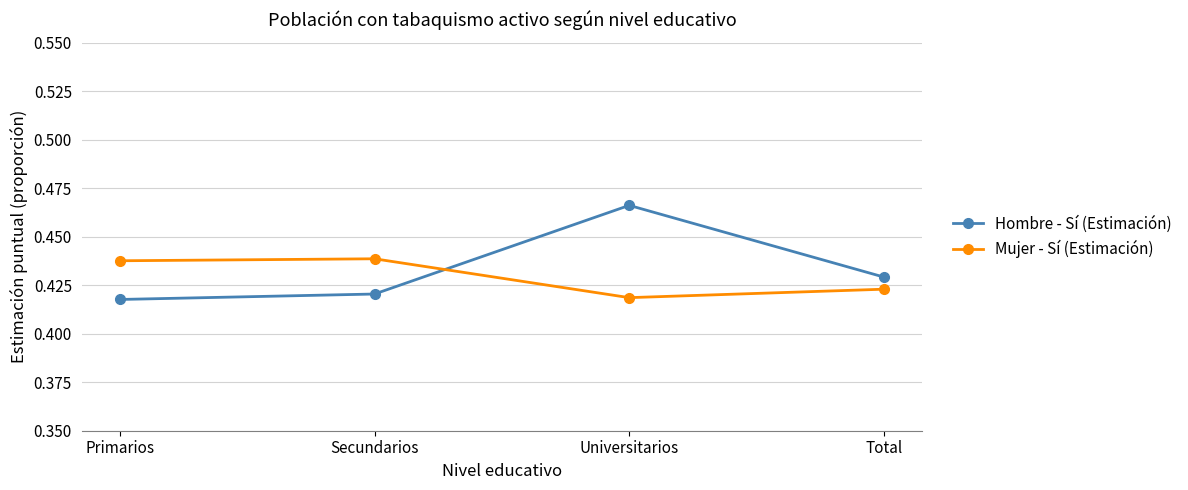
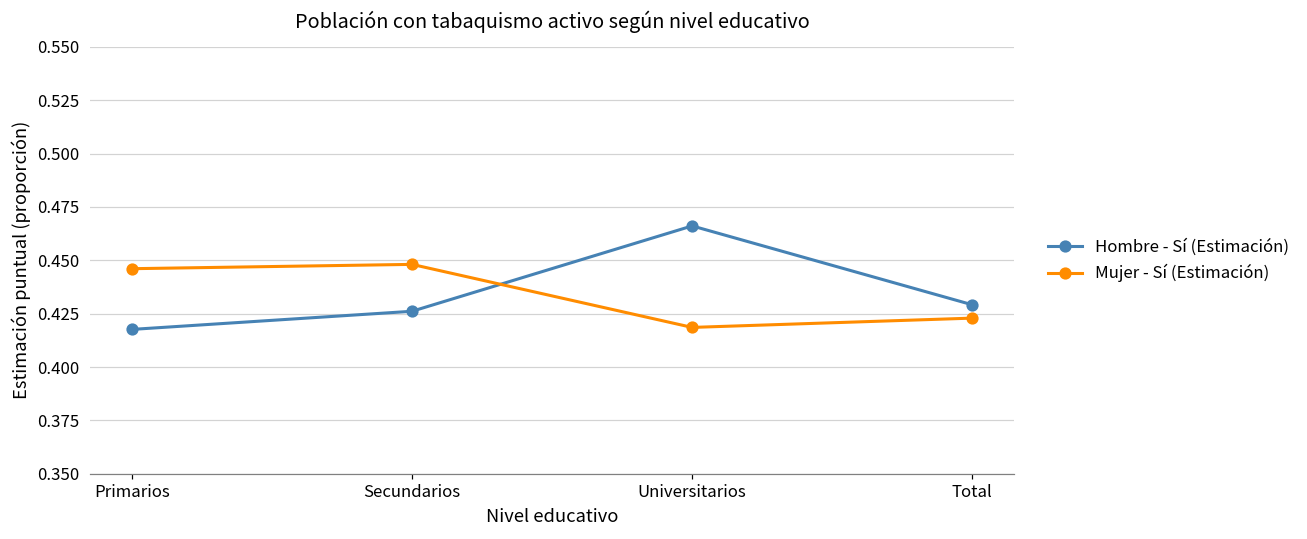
Mujer - Sí (Estimación), Primarios: 0.438 -> 0.446
Hombre - Sí (Estimación), Secundarios: 0.420 -> 0.426
Mujer - Sí (Estimación), Secundarios: 0.439 -> 0.448
